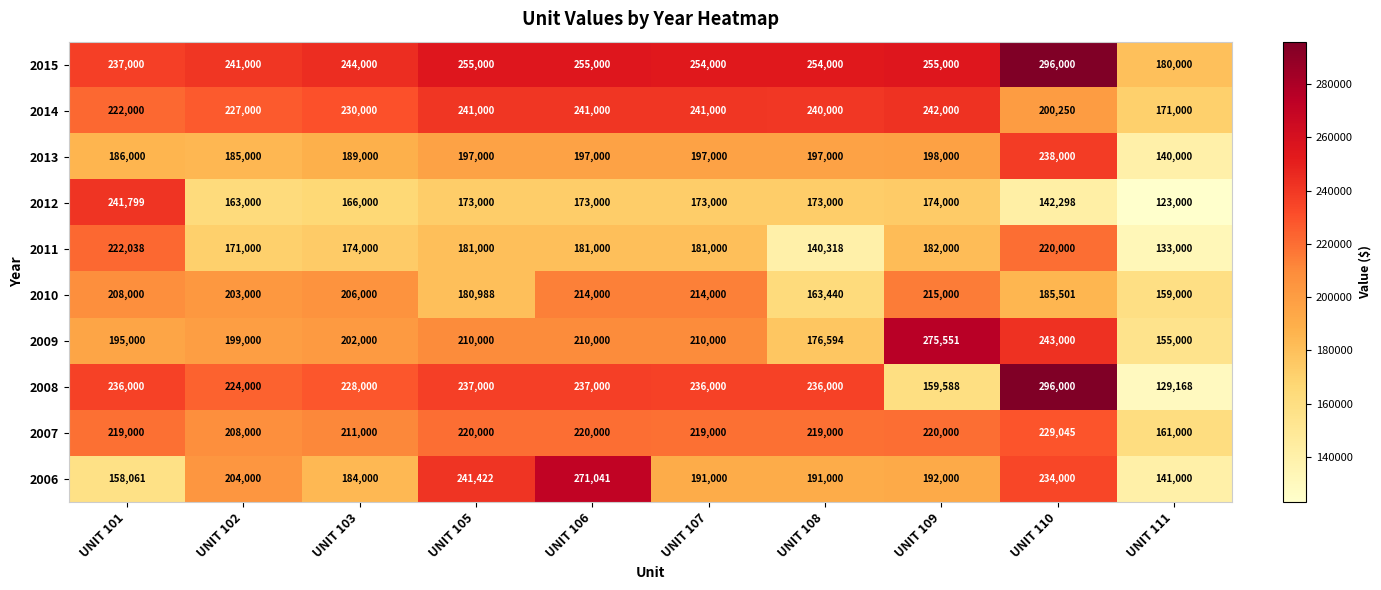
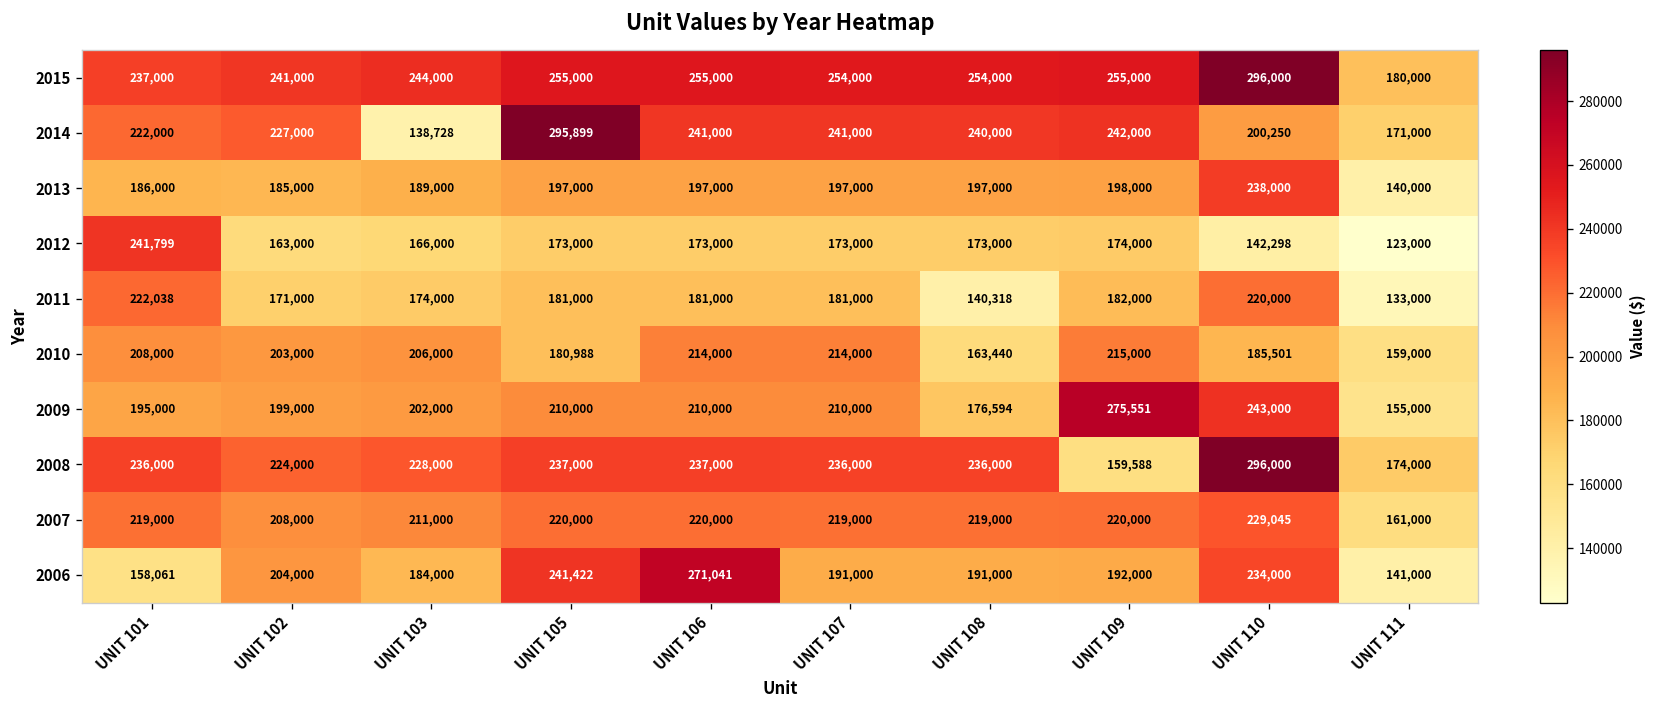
2014, UNIT 103: 230,000 -> 138,728
2014, UNIT 105: 241,000 -> 295,899
2008, UNIT 111: 129,168 -> 174,000
